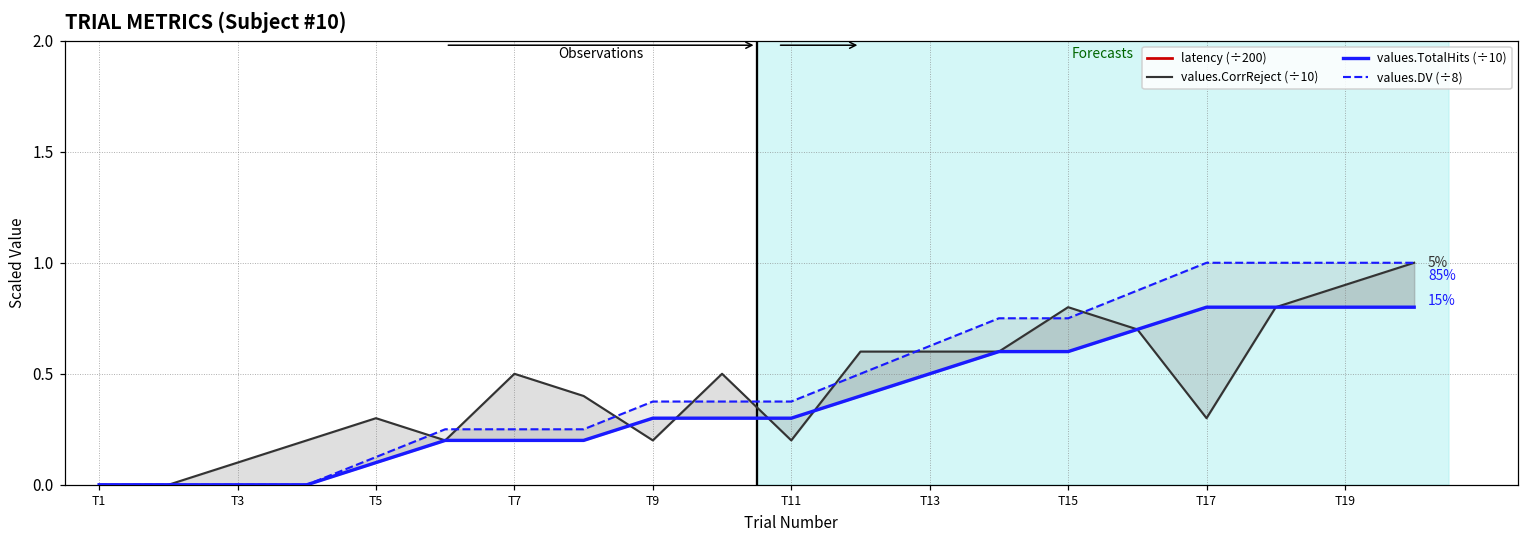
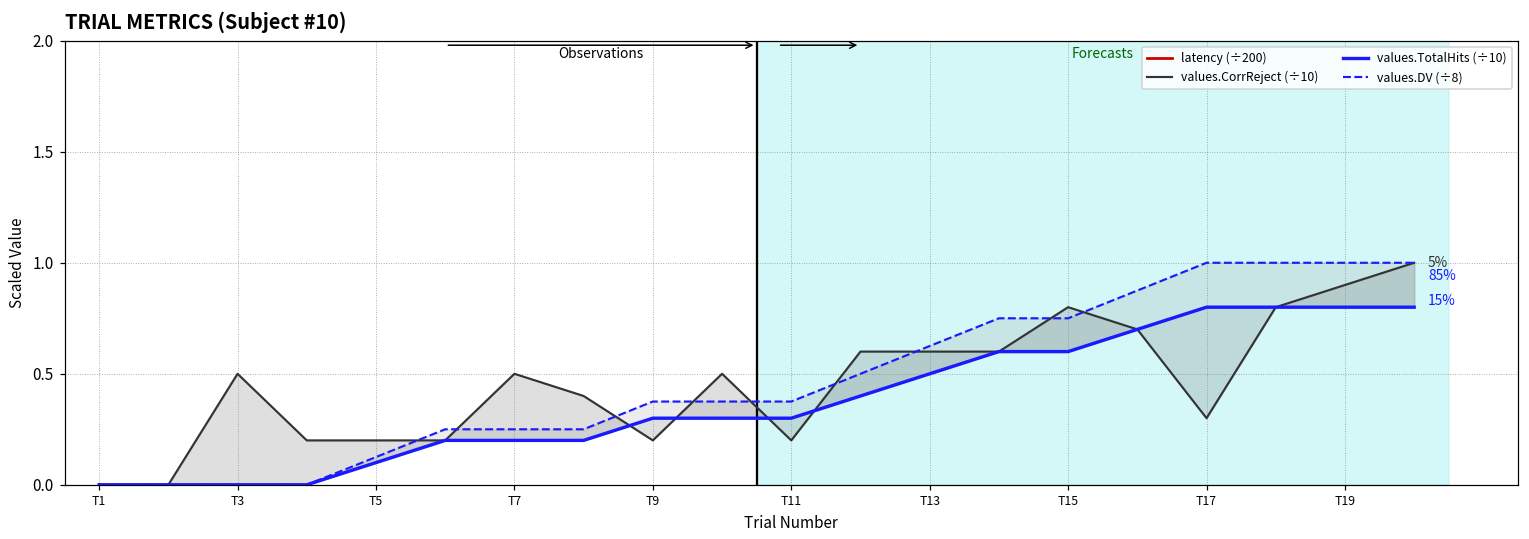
values.CorrReject (÷10), T3: 0.10 -> 0.50
values.CorrReject (÷10), T5: 0.30 -> 0.20
